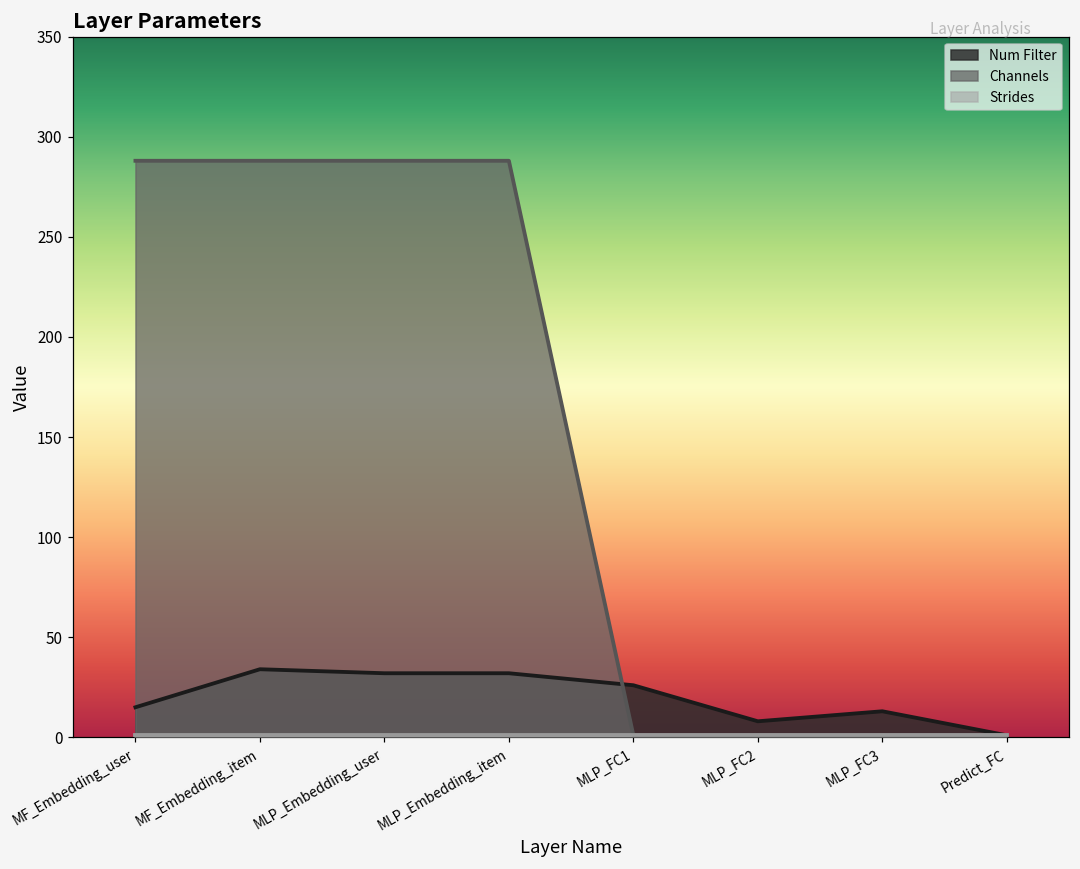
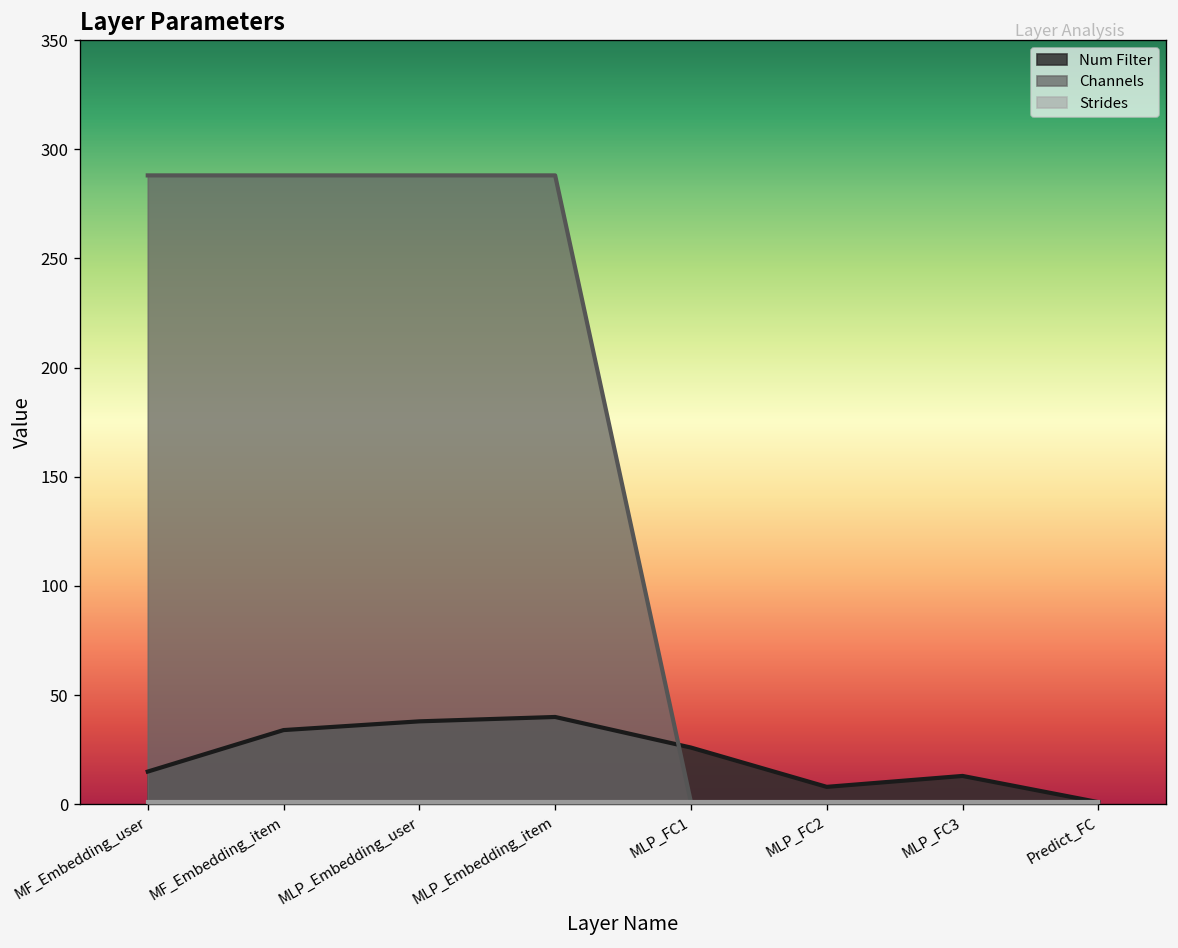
Num Filter, MLP_Embedding_user: 32 -> 38
Num Filter, MLP_Embedding_item: 32 -> 40
